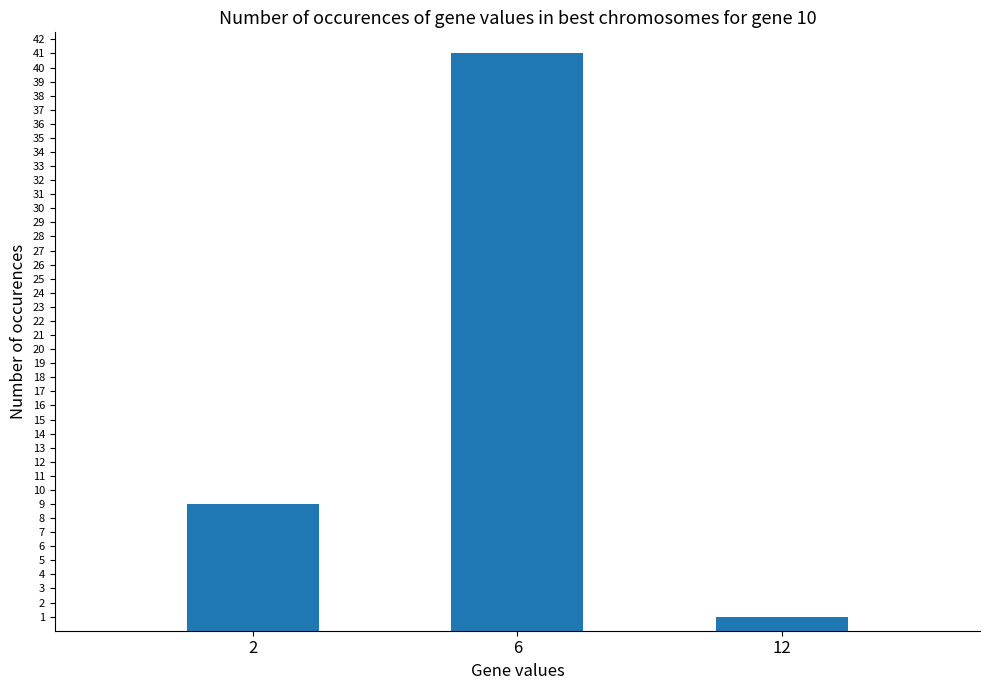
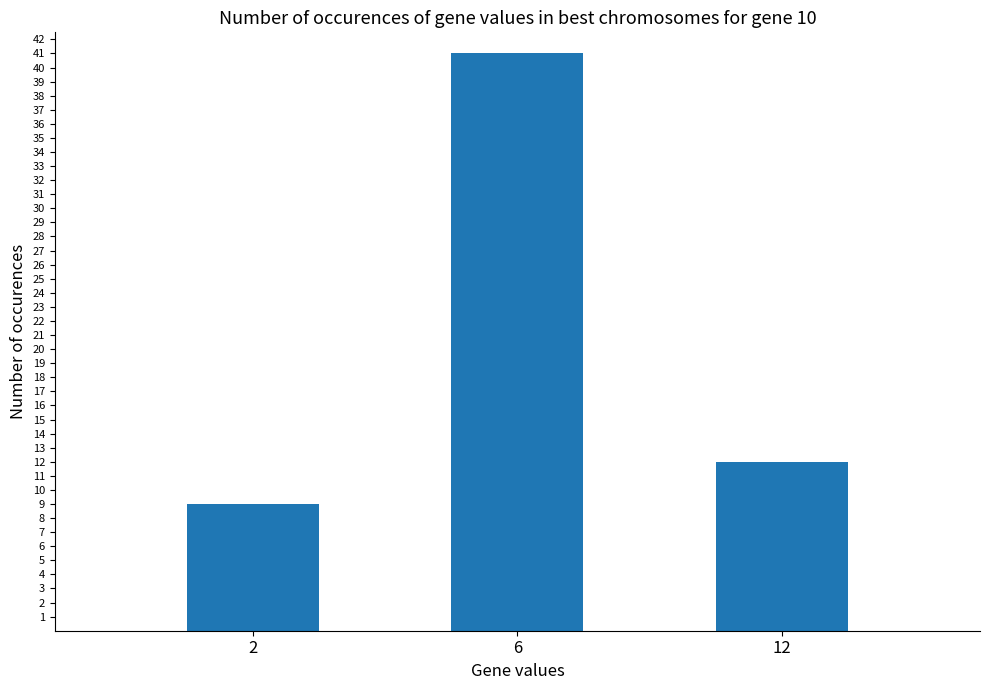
12: 1 -> 12
